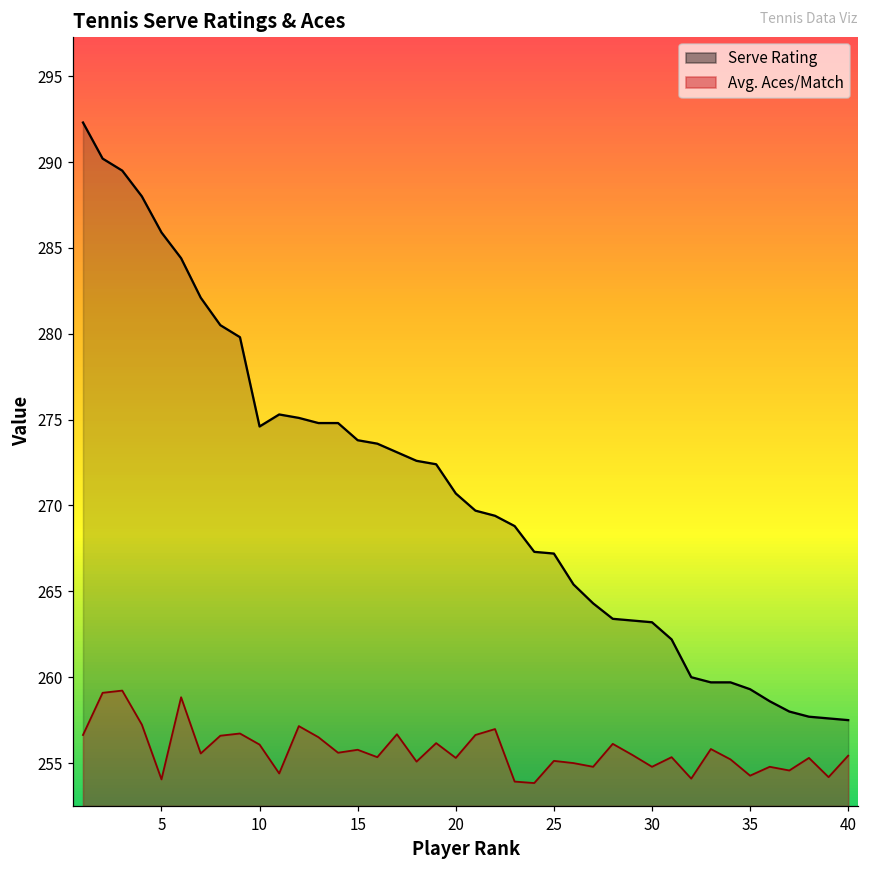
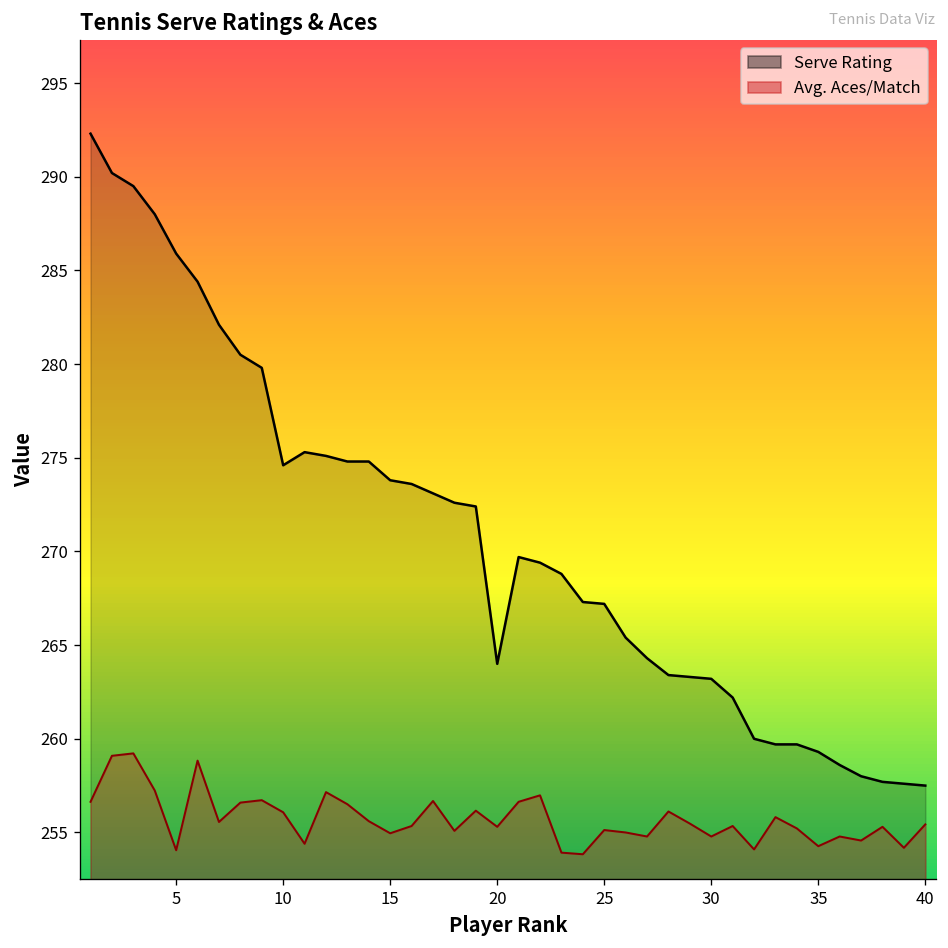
Avg. Aces/Match, 15: 255.8 -> 255.0
Serve Rating, 20: 270.7 -> 264.0
